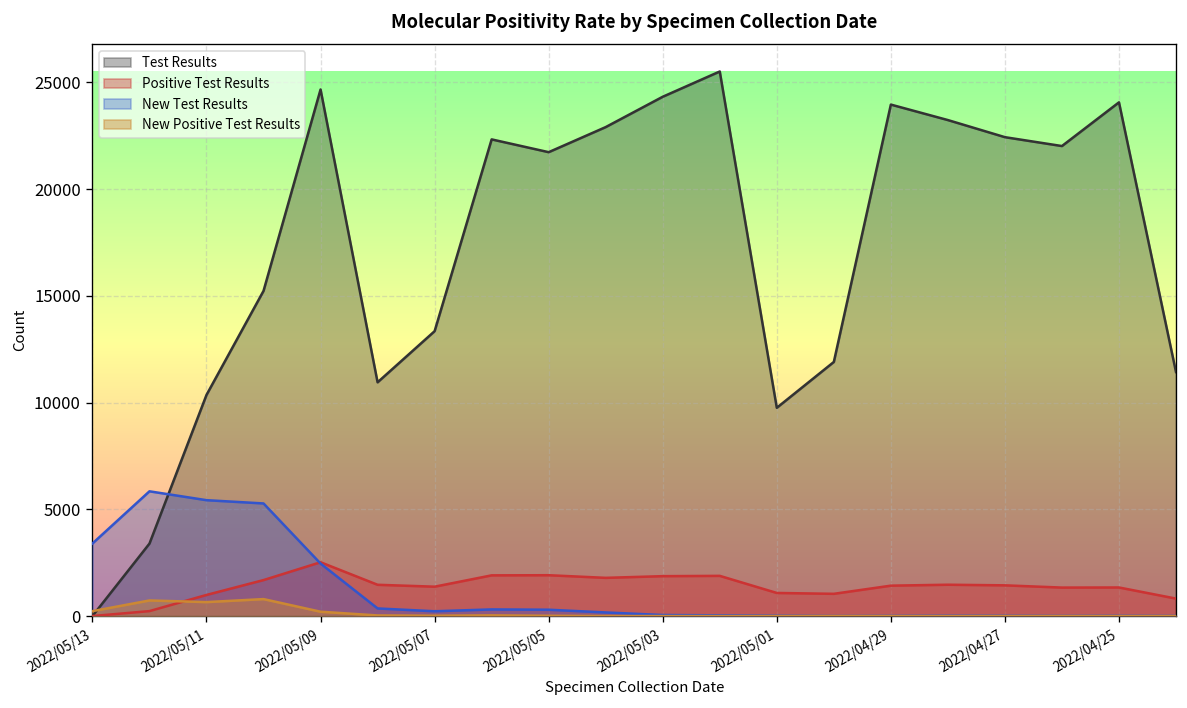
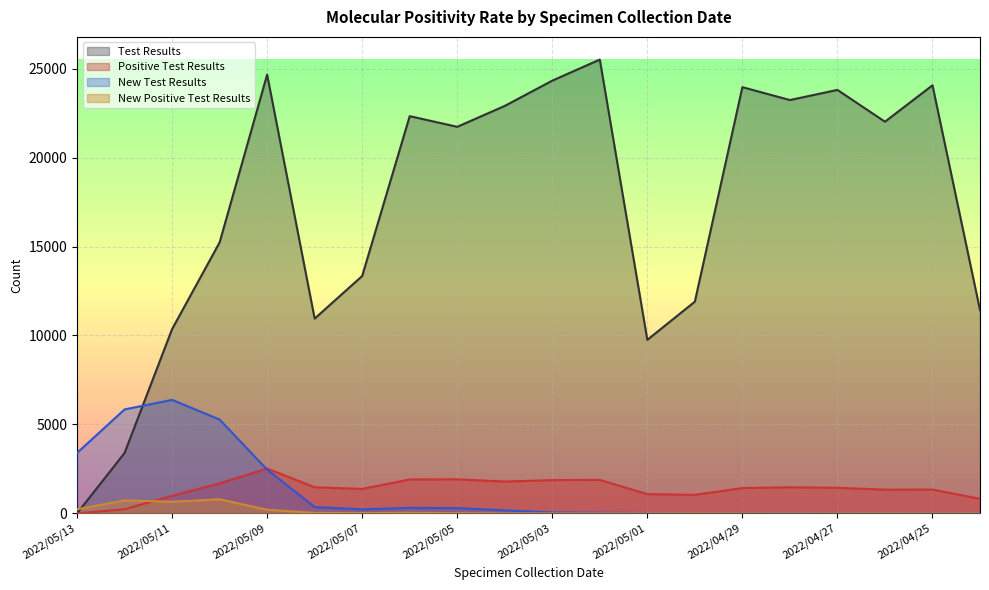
New Test Results, 2022/05/11: 5400 -> 6400
Test Results, 2022/04/27: 22400 -> 23800
